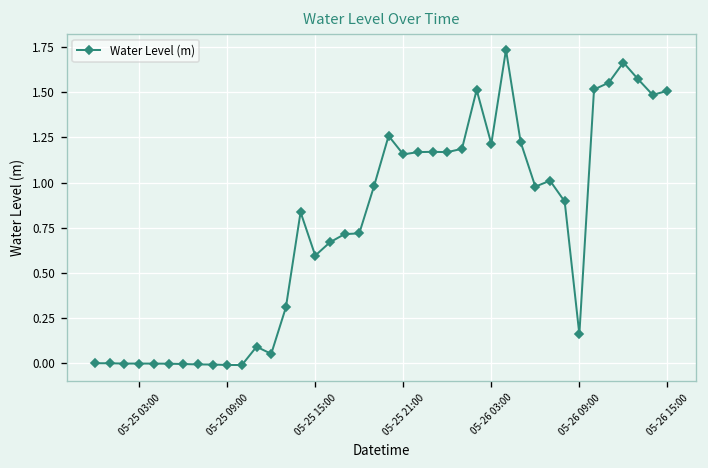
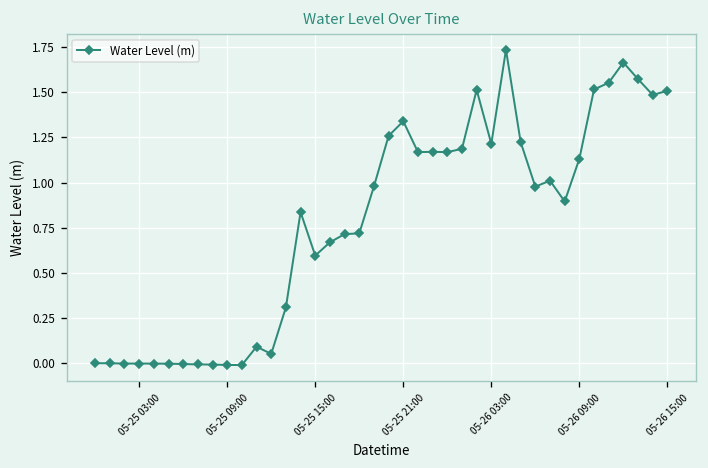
05-25 21:00: 1.16 -> 1.34
05-26 09:00: 0.16 -> 1.13
